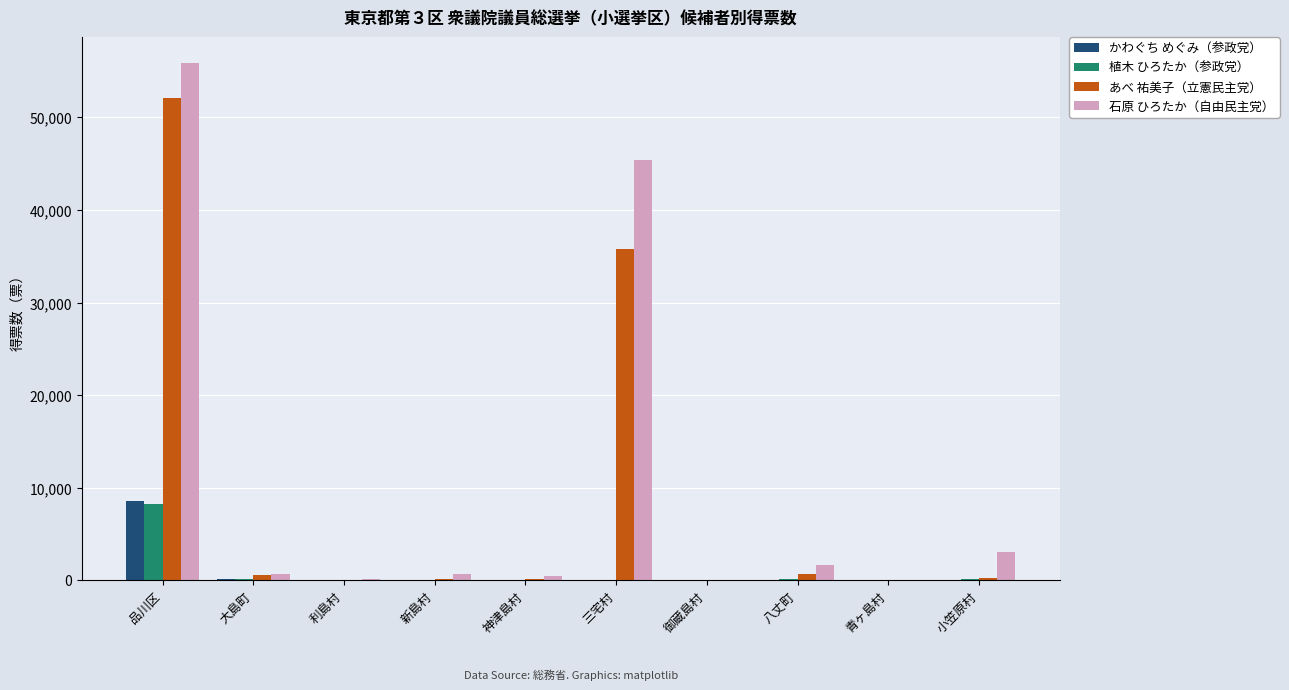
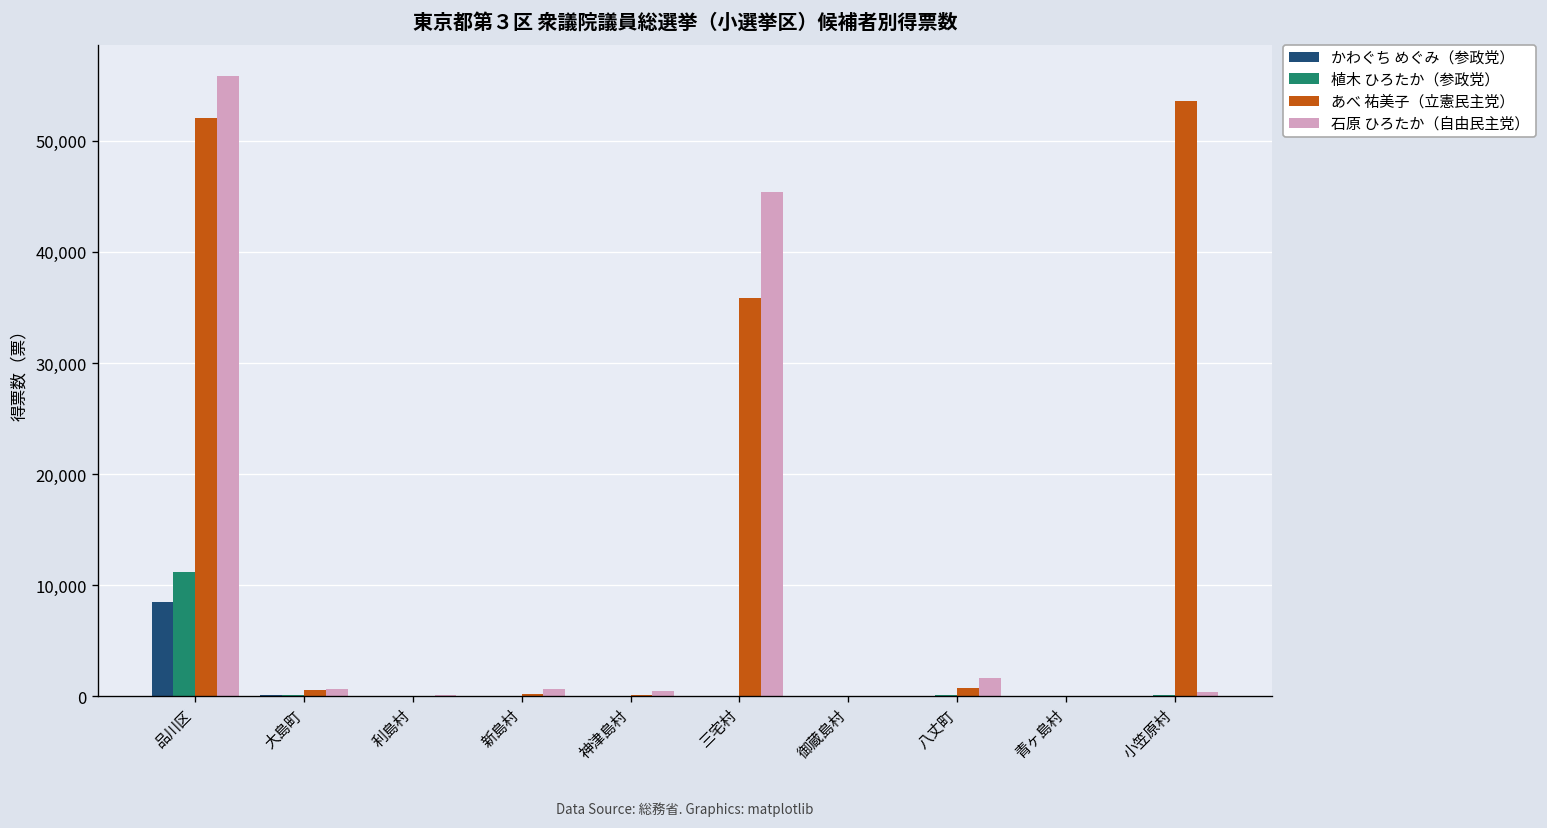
植木 ひろたか（参政党）, 品川区: 8,000 -> 11,000
あべ 祐美子（立憲民主党）, 小笠原村: 0 -> 54,000
石原 ひろたか（自由民主党）, 小笠原村: 3,000 -> 0
